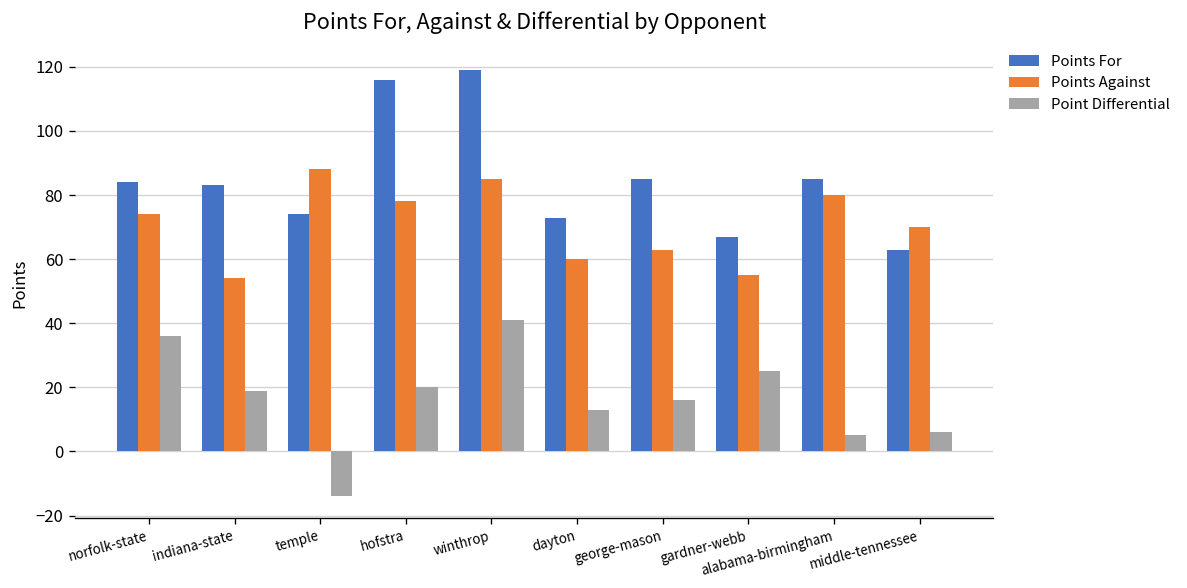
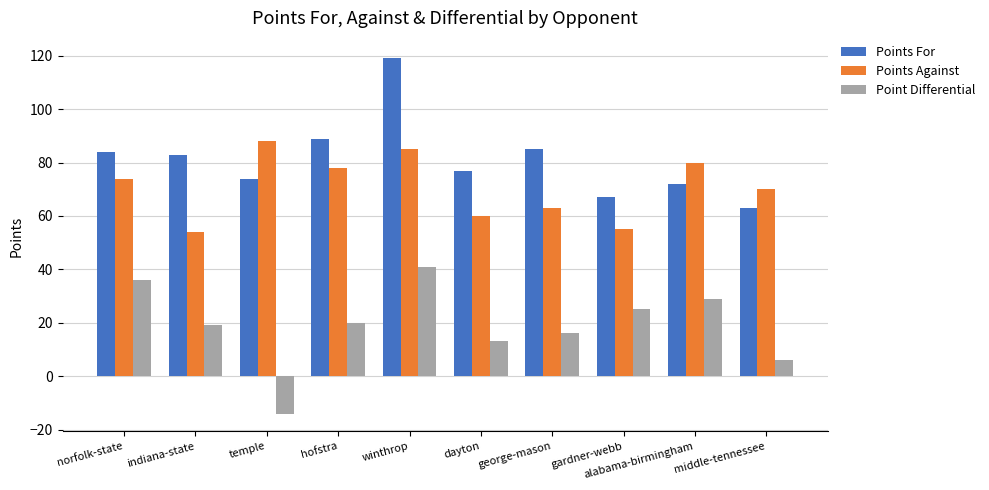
Points For, hofstra: 116 -> 89
Points For, dayton: 73 -> 77
Points For, alabama-birmingham: 85 -> 72
Point Differential, alabama-birmingham: 5 -> 29
